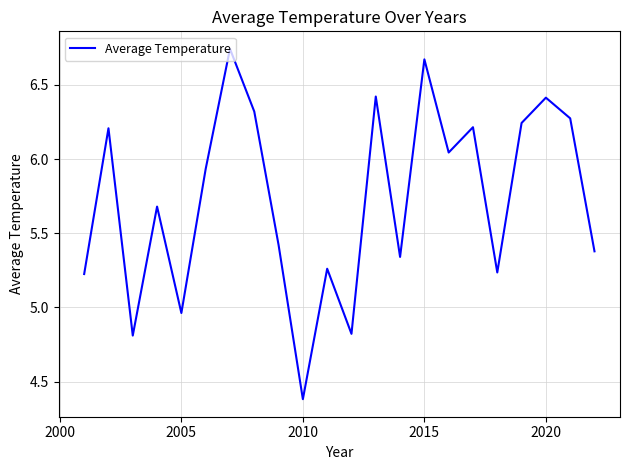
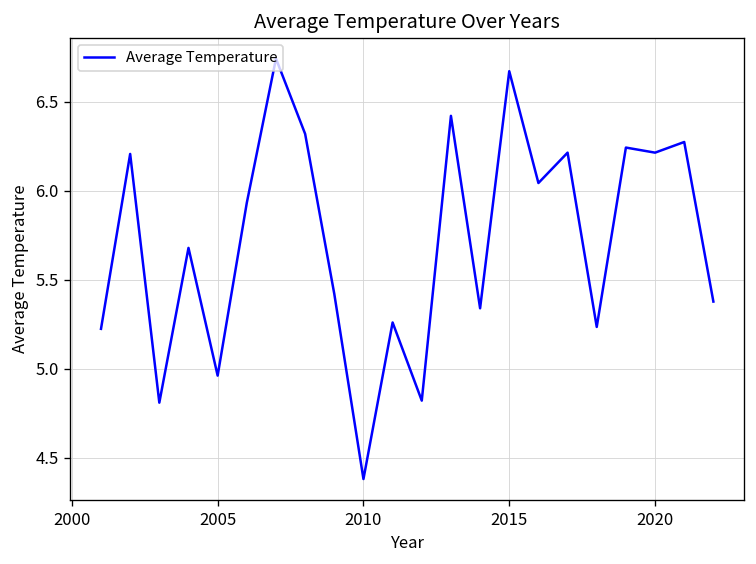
2020: 6.41 -> 6.21
